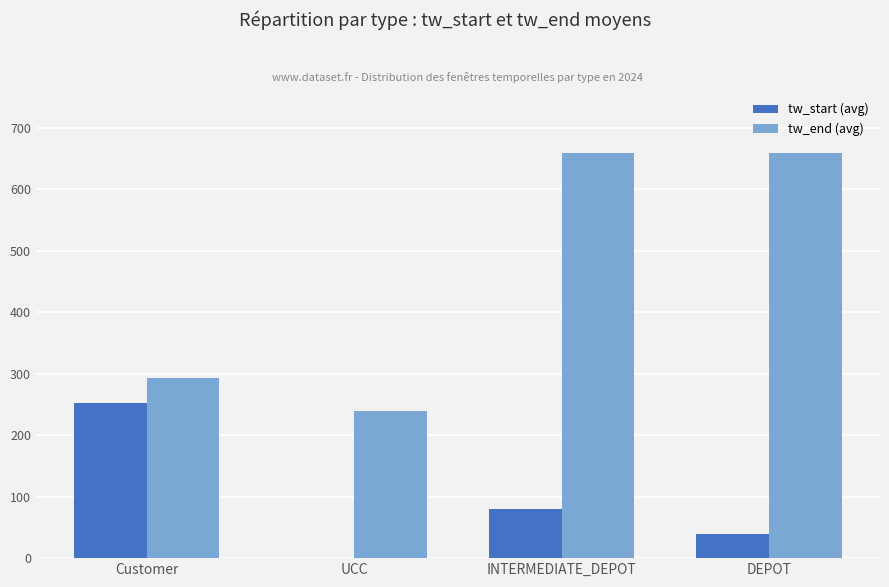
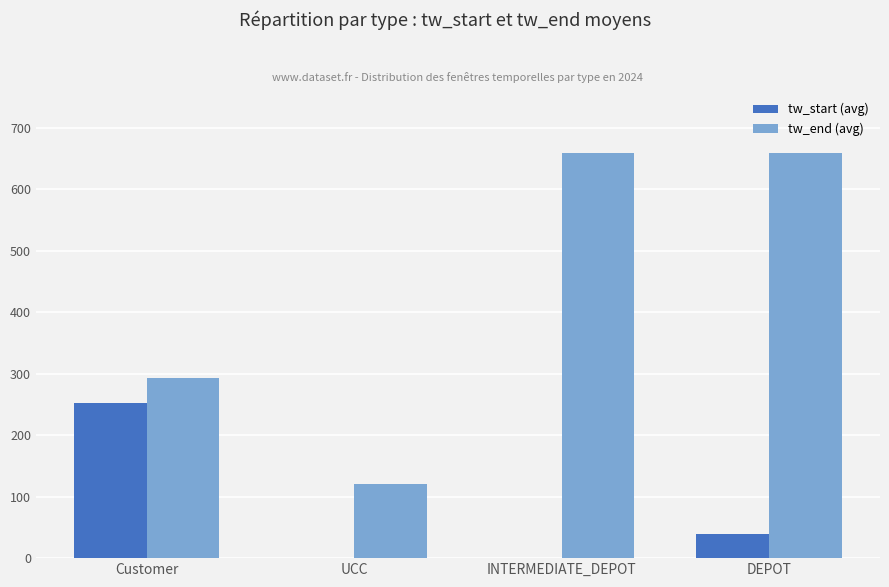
tw_end (avg), UCC: 240 -> 120
tw_start (avg), INTERMEDIATE_DEPOT: 80 -> 0
